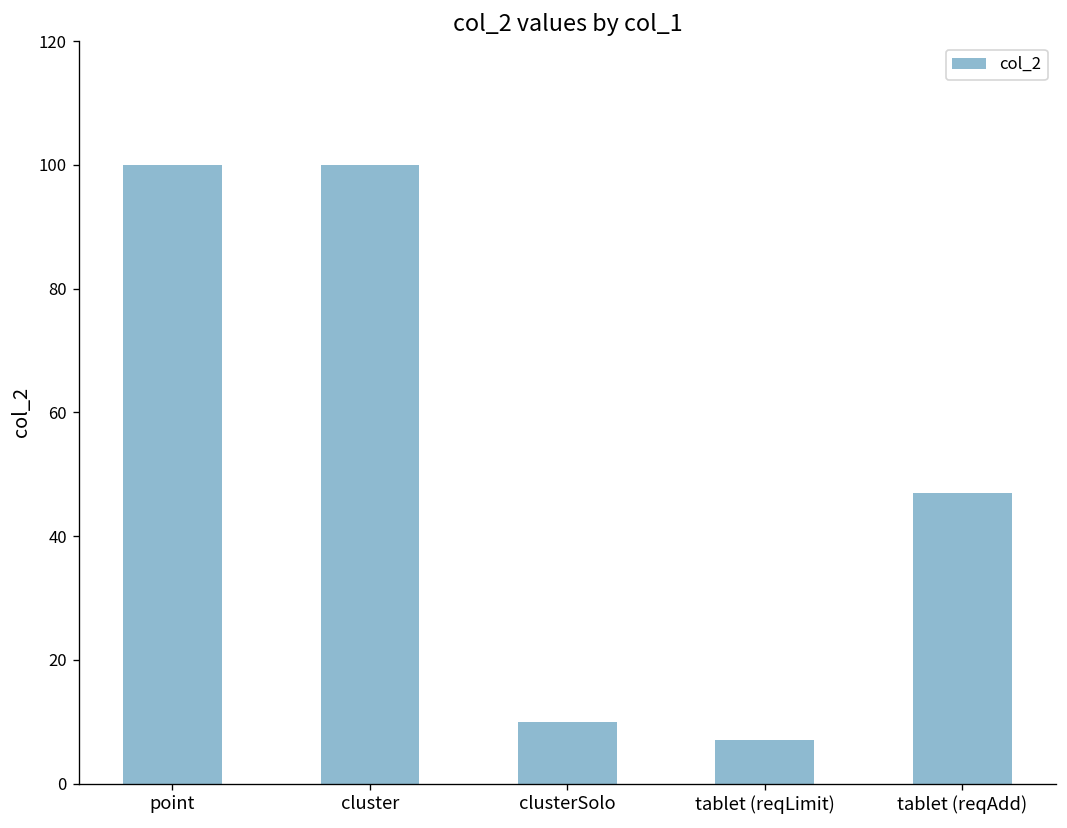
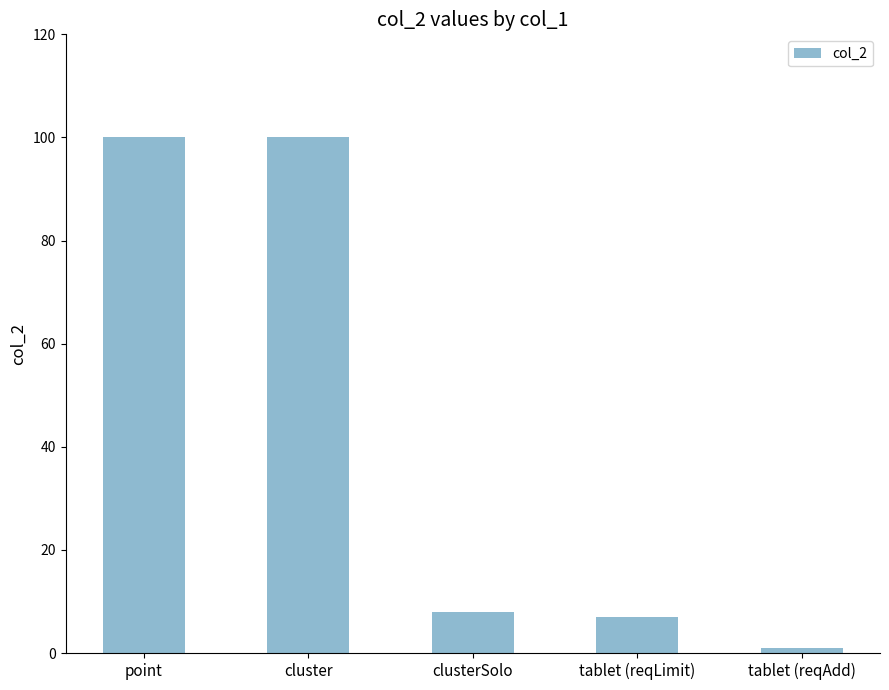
clusterSolo: 10 -> 8
tablet (reqAdd): 47 -> 1
